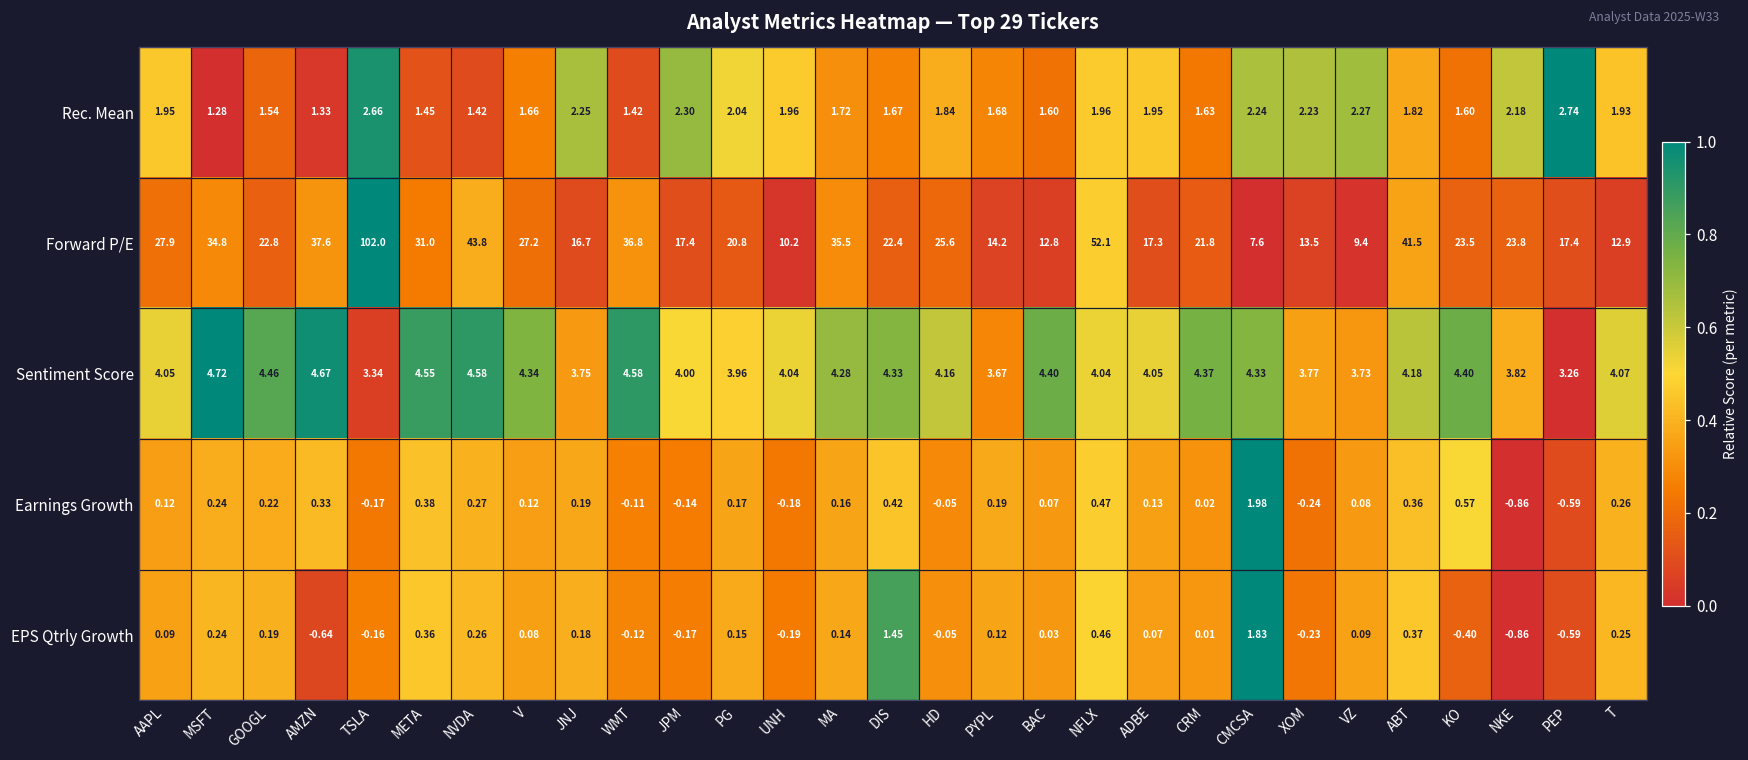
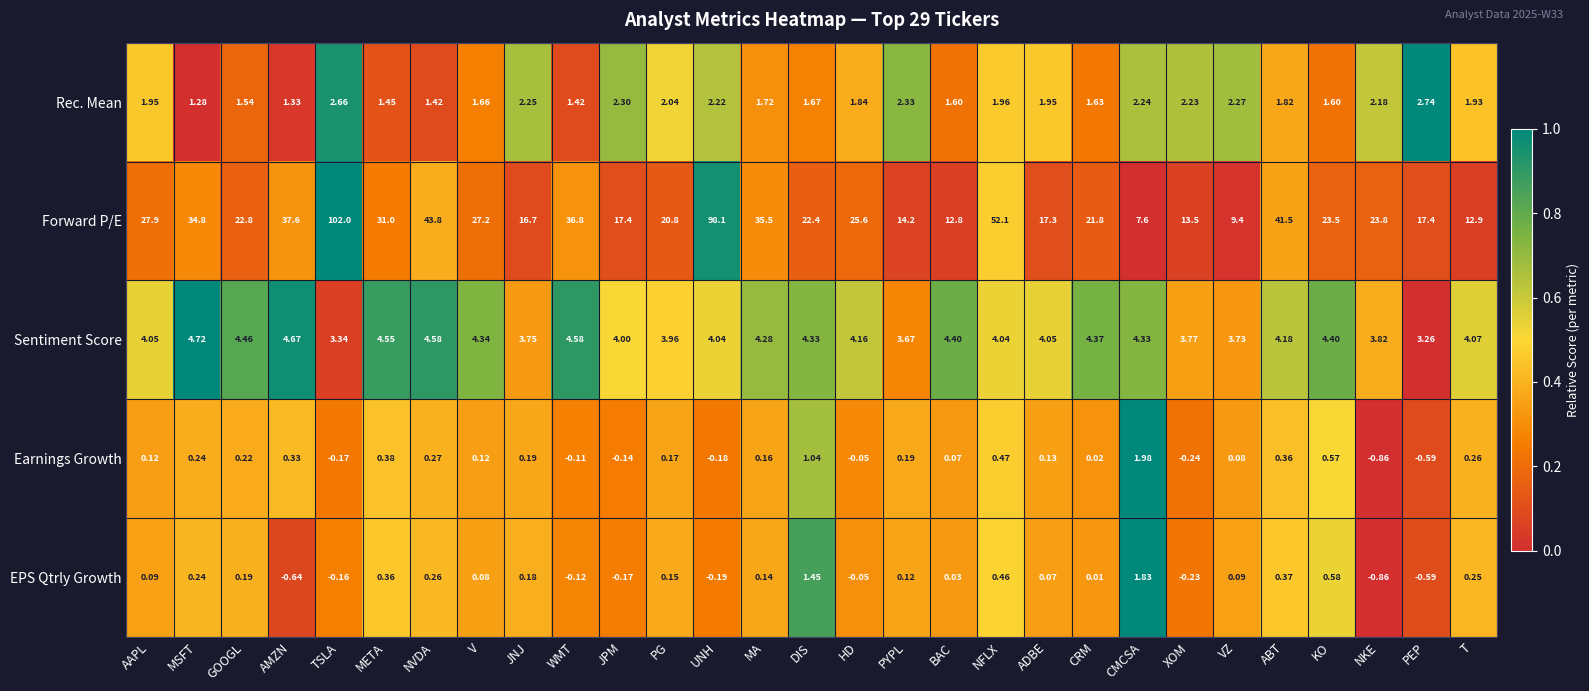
Rec. Mean, UNH: 1.96 -> 2.22
Rec. Mean, PYPL: 1.68 -> 2.33
Forward P/E, UNH: 10.2 -> 98.1
Earnings Growth, DIS: 0.42 -> 1.04
EPS Qtrly Growth, KO: -0.40 -> 0.58
